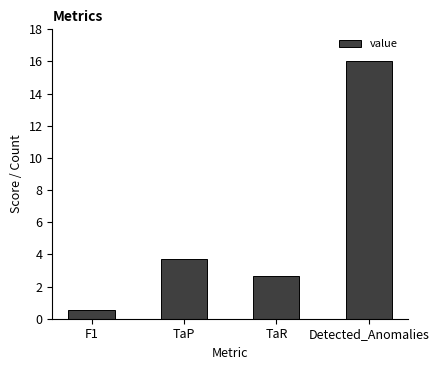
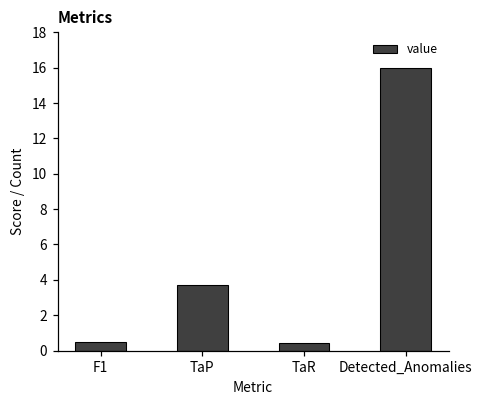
TaR: 2.7 -> 0.4
